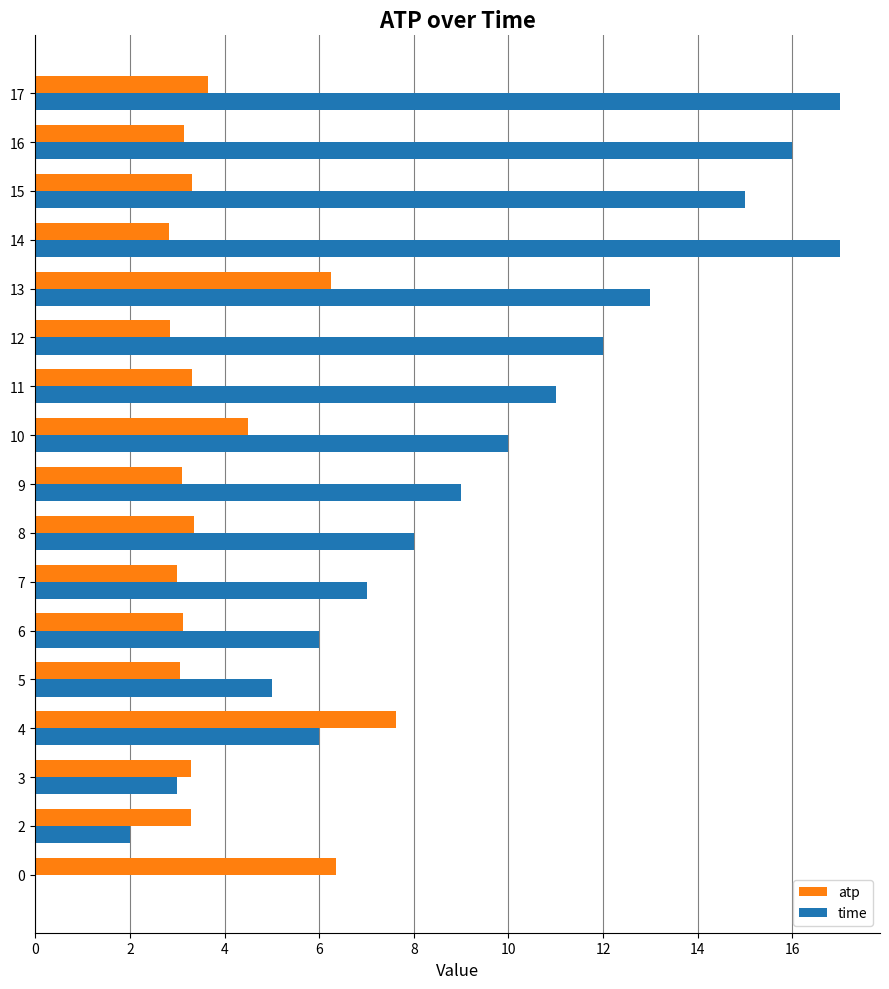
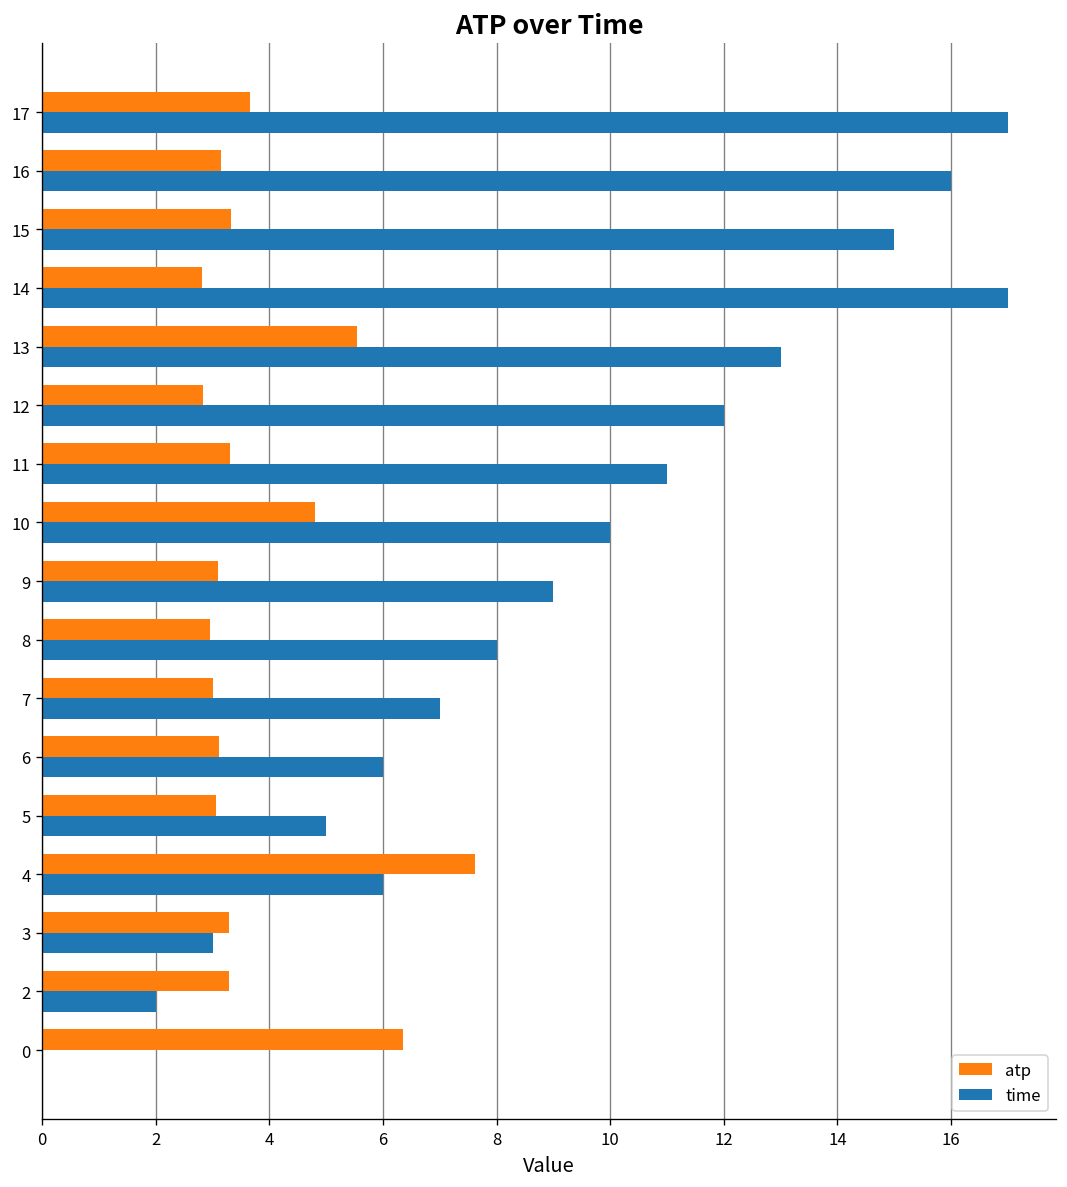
atp, 13: 6.2 -> 5.5
atp, 10: 4.5 -> 4.8
atp, 8: 3.3 -> 3.0
